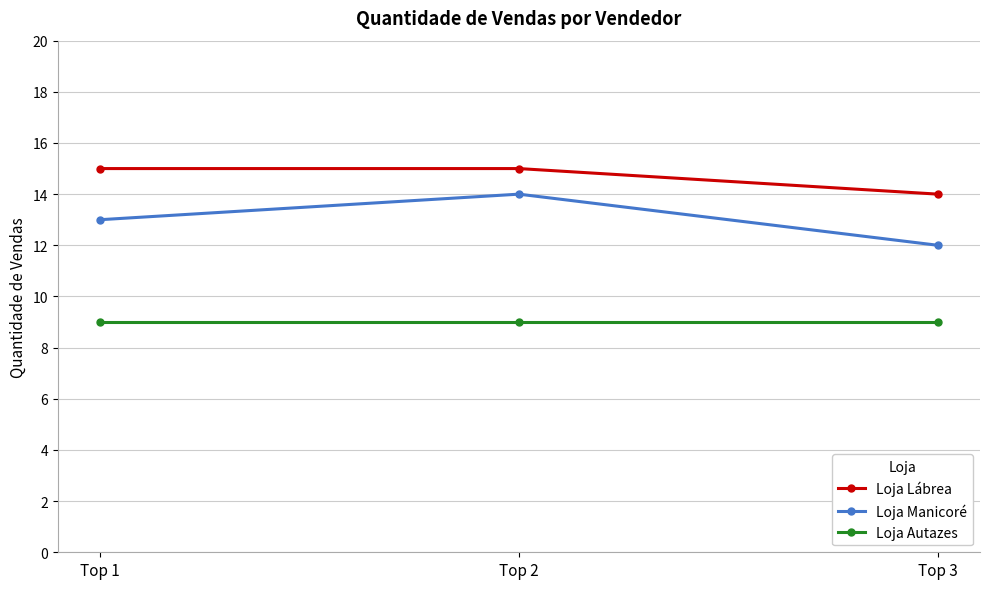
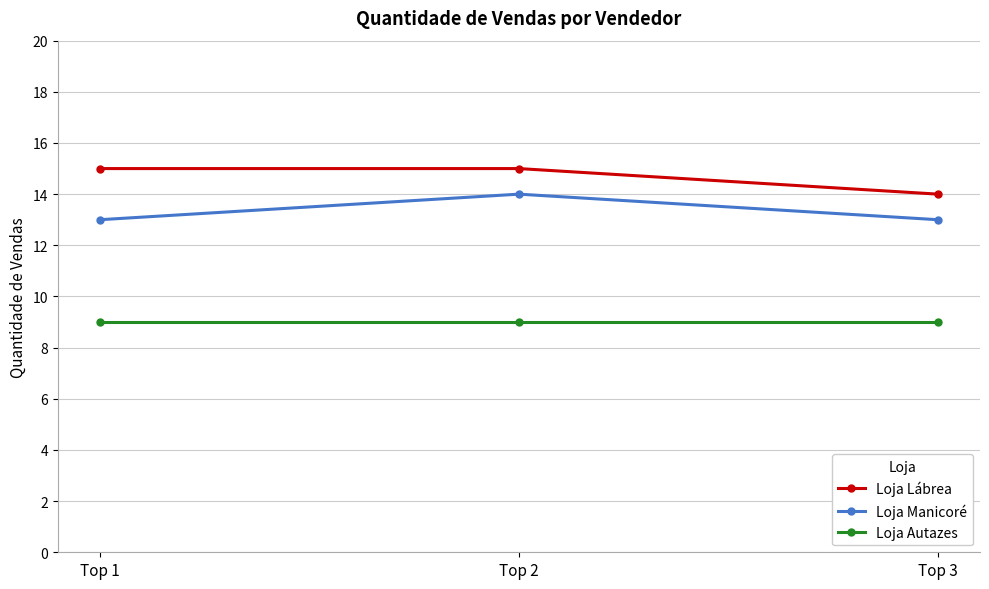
Loja Manicoré, Top 3: 12 -> 13
